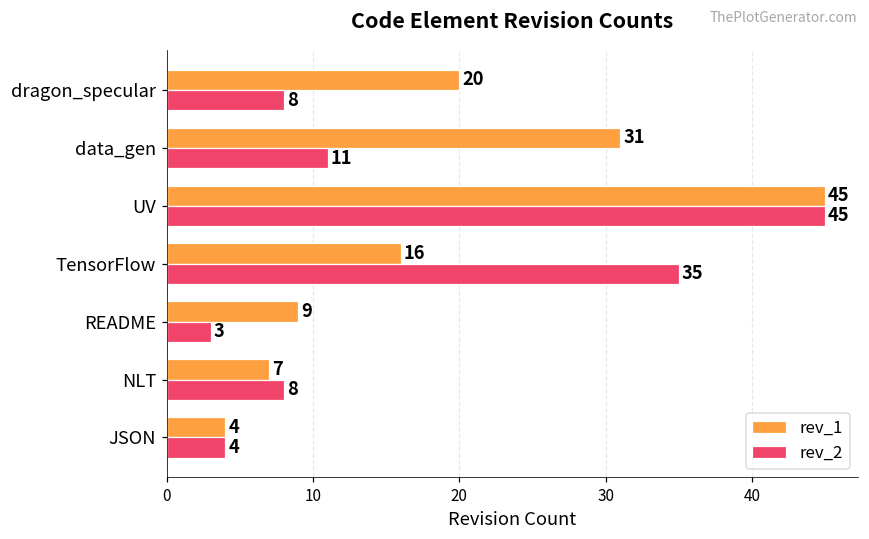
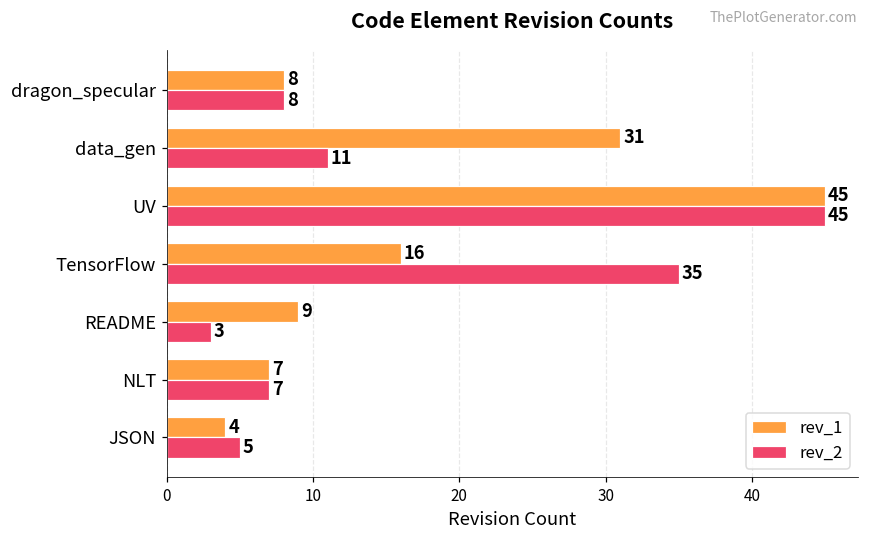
rev_1, dragon_specular: 20 -> 8
rev_2, NLT: 8 -> 7
rev_2, JSON: 4 -> 5
